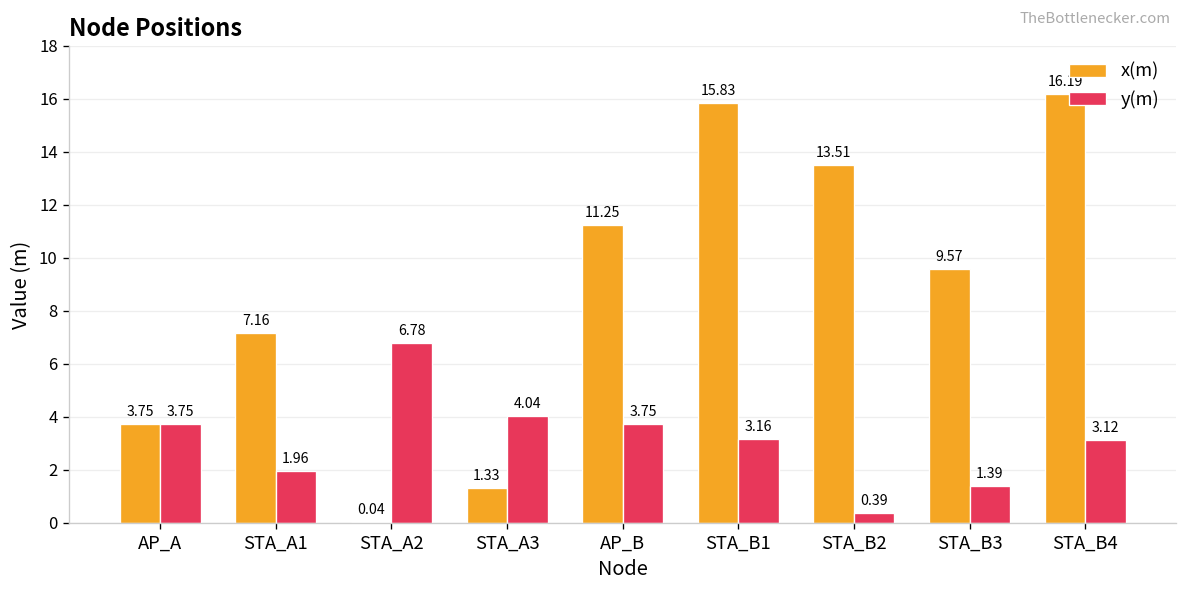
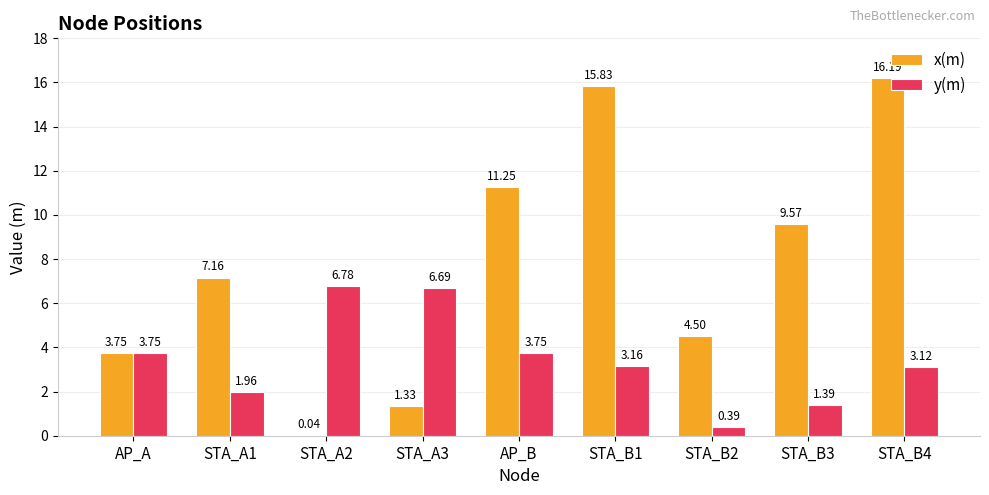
y(m), STA_A3: 4.04 -> 6.69
x(m), STA_B2: 13.51 -> 4.50
